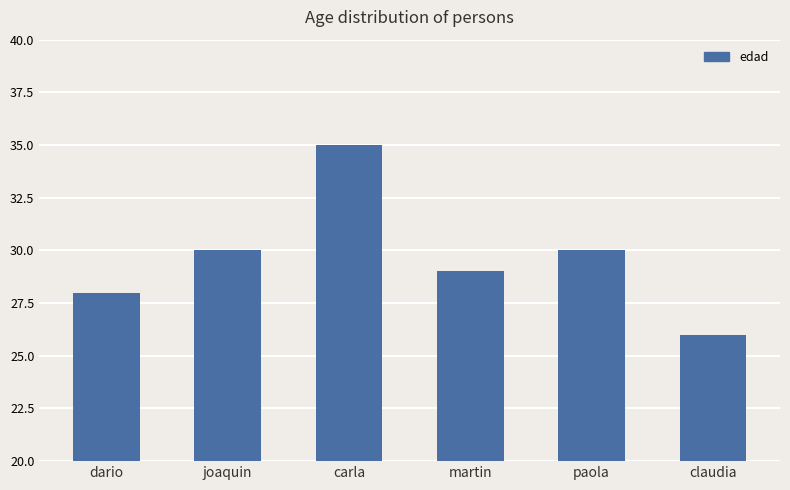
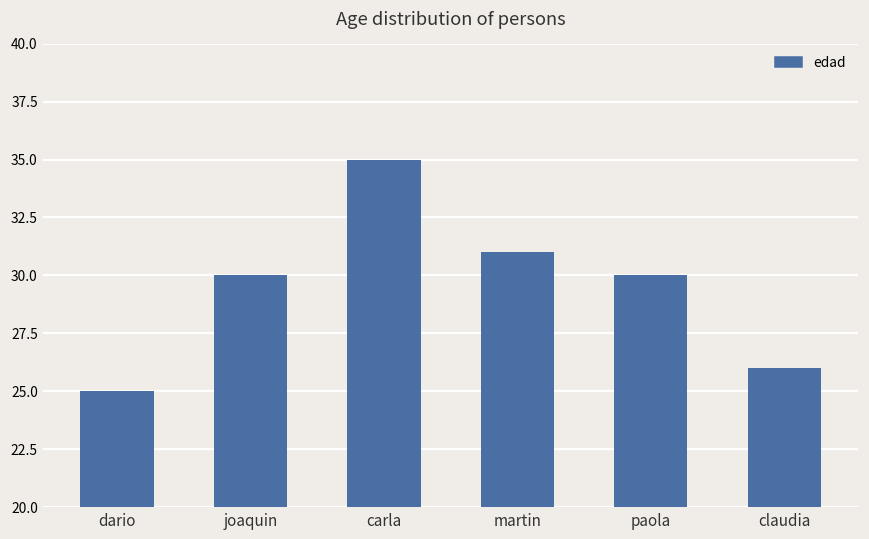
dario: 28 -> 25
martin: 29 -> 31
